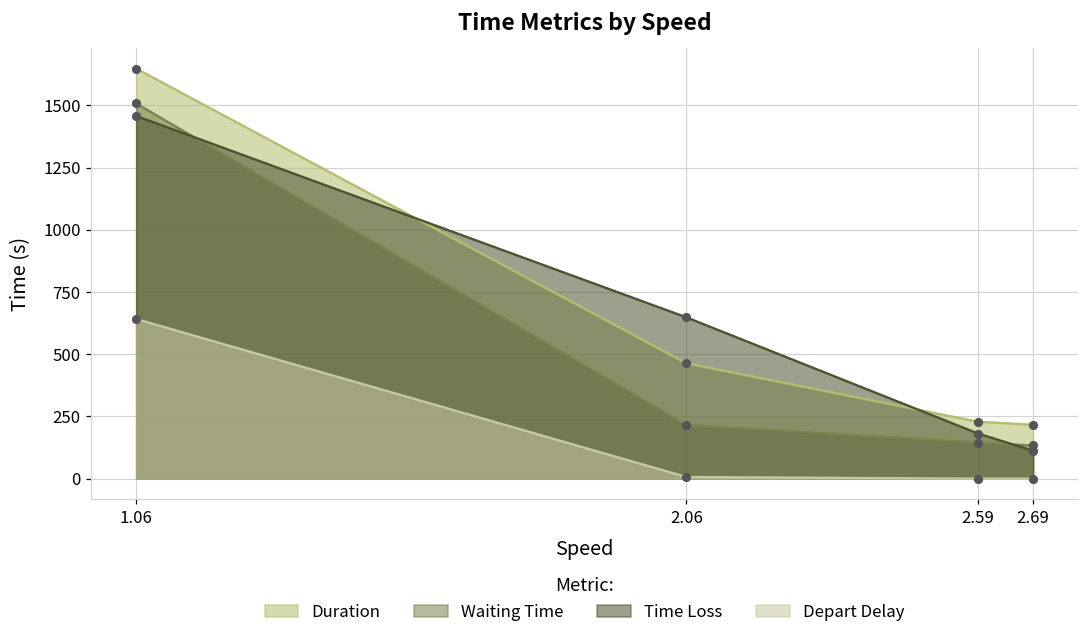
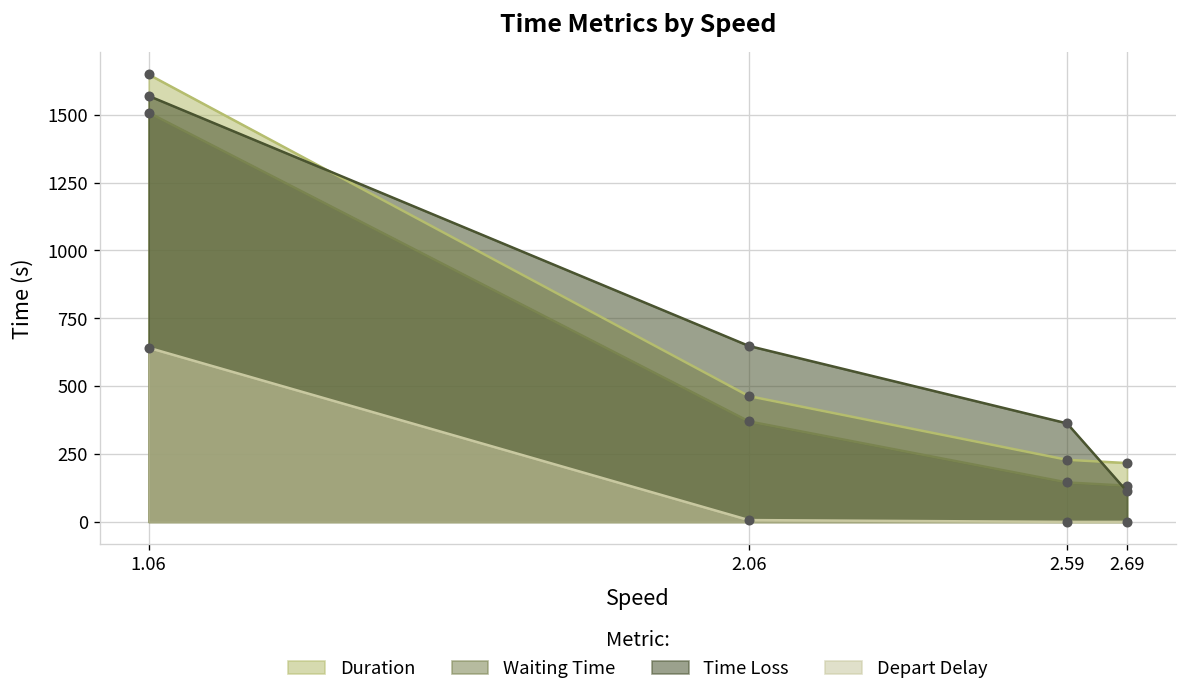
Time Loss, 1.06: 1460 -> 1570
Waiting Time, 2.06: 220 -> 370
Time Loss, 2.59: 180 -> 360
